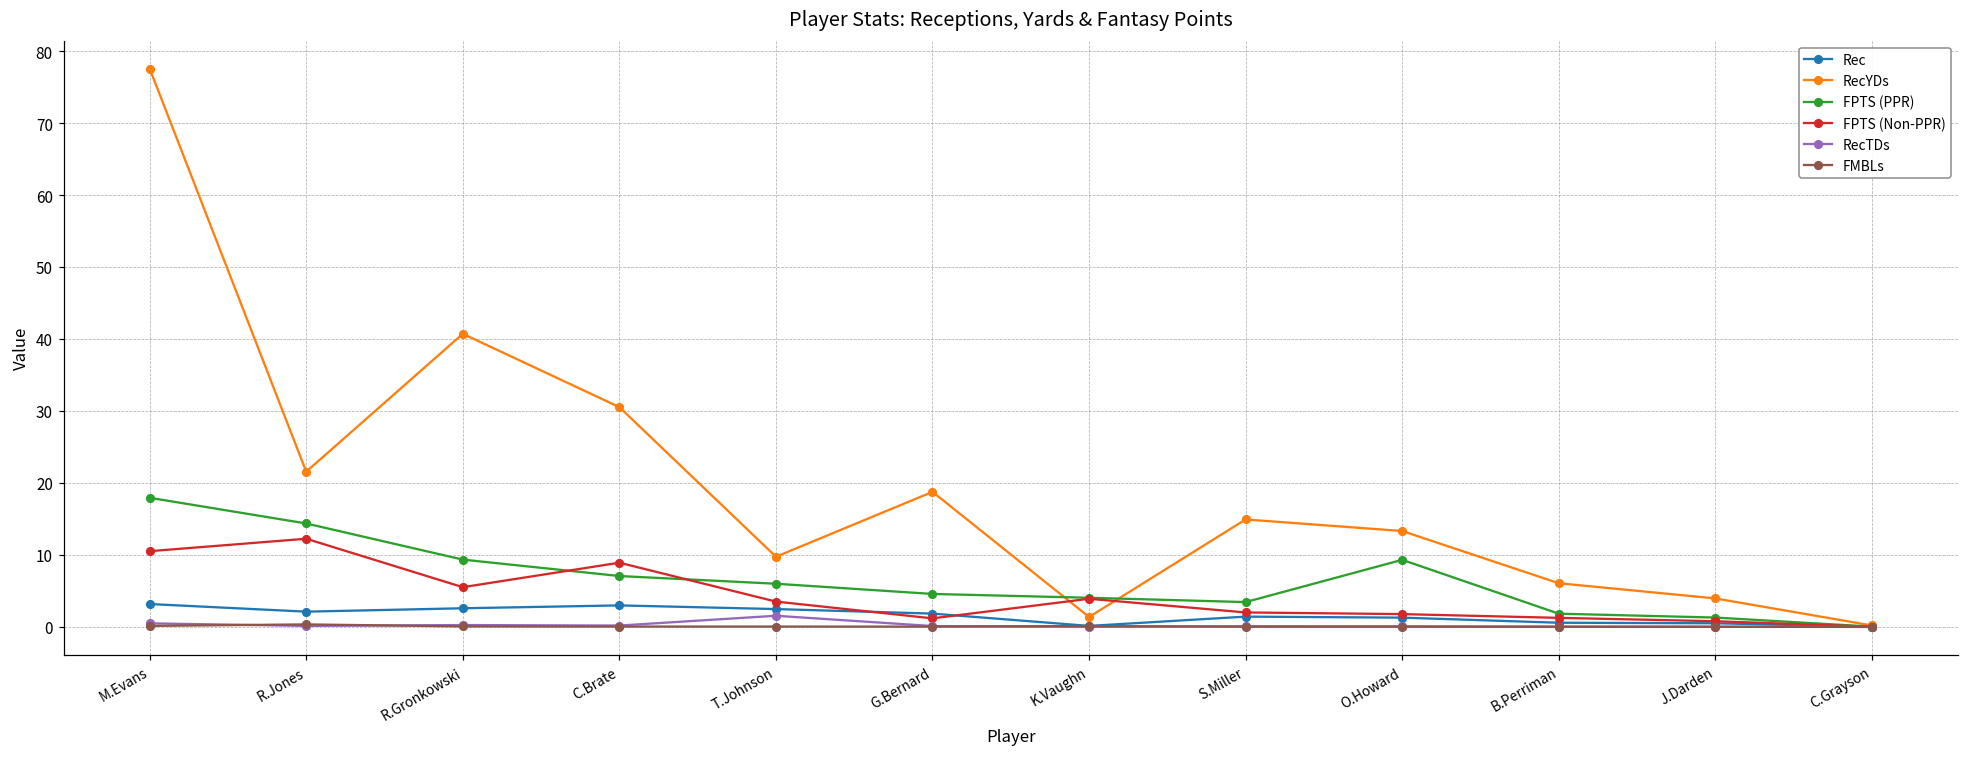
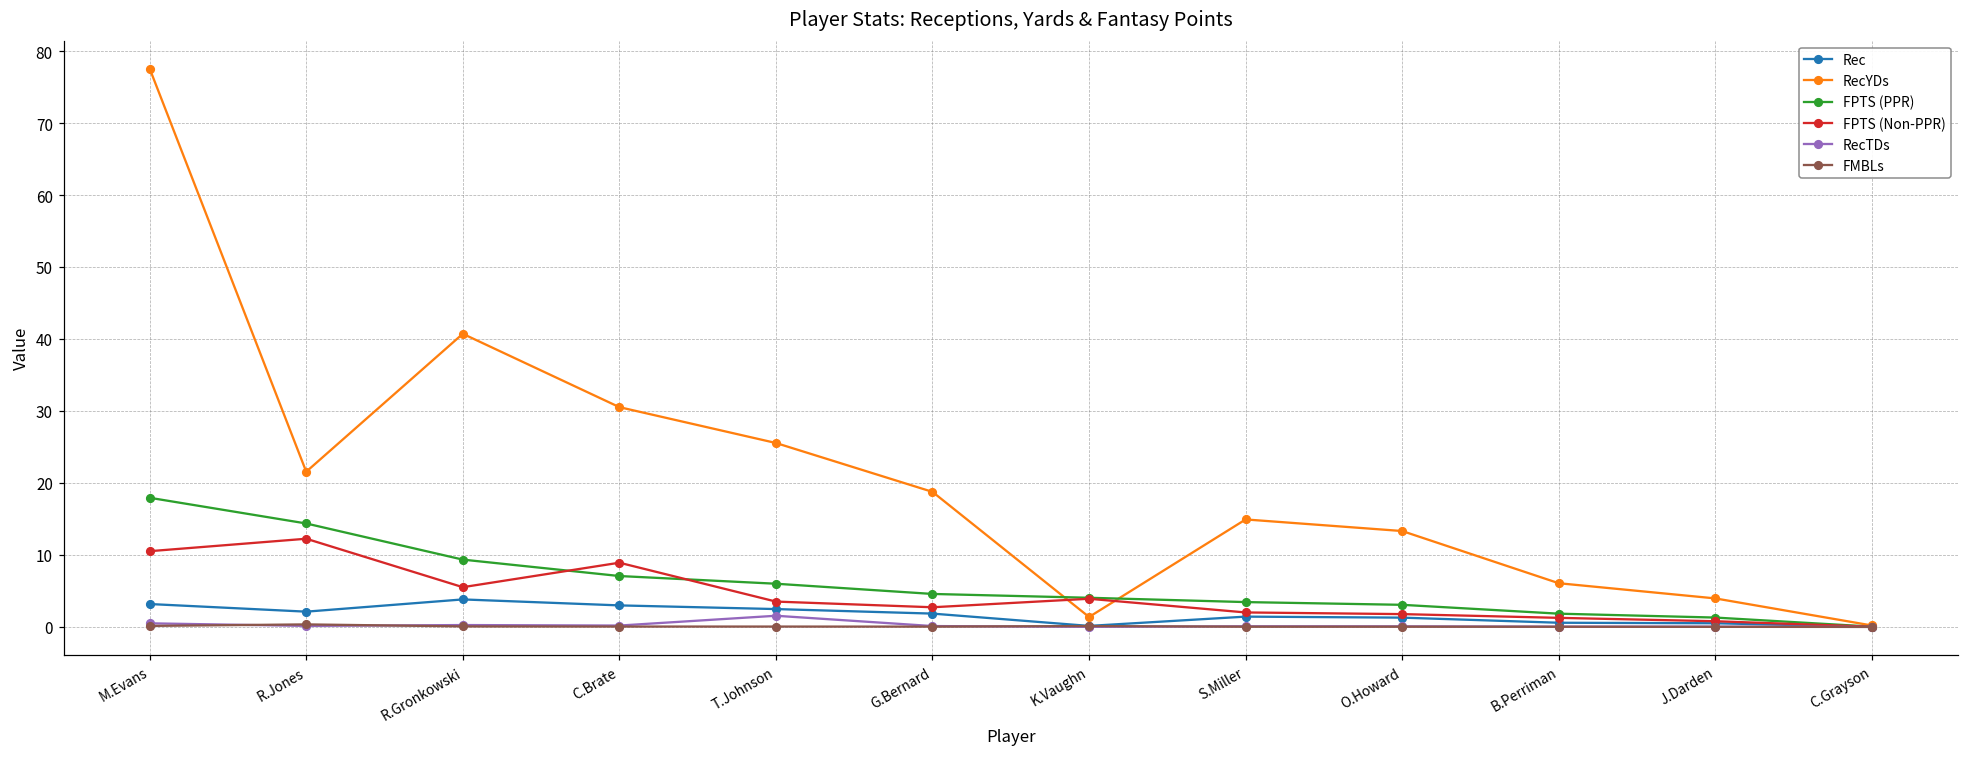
Rec, R.Gronkowski: 3 -> 4
RecYDs, T.Johnson: 10 -> 26
FPTS (Non-PPR), G.Bernard: 1 -> 3
FPTS (PPR), O.Howard: 9 -> 3
